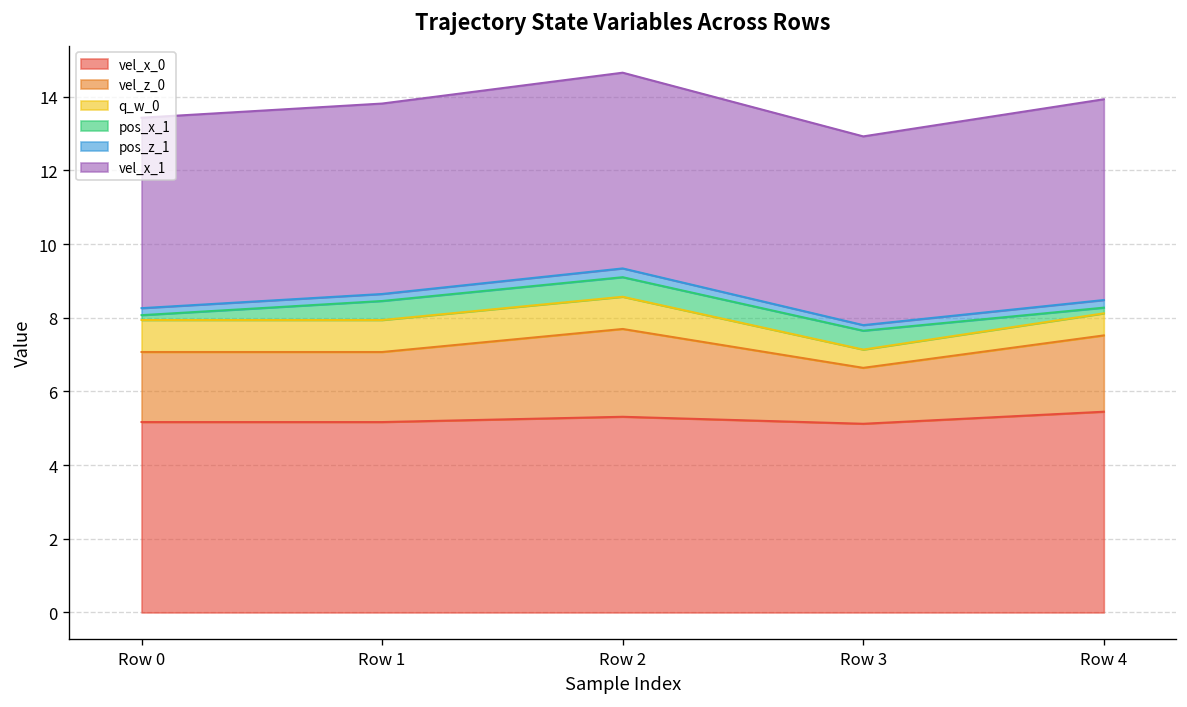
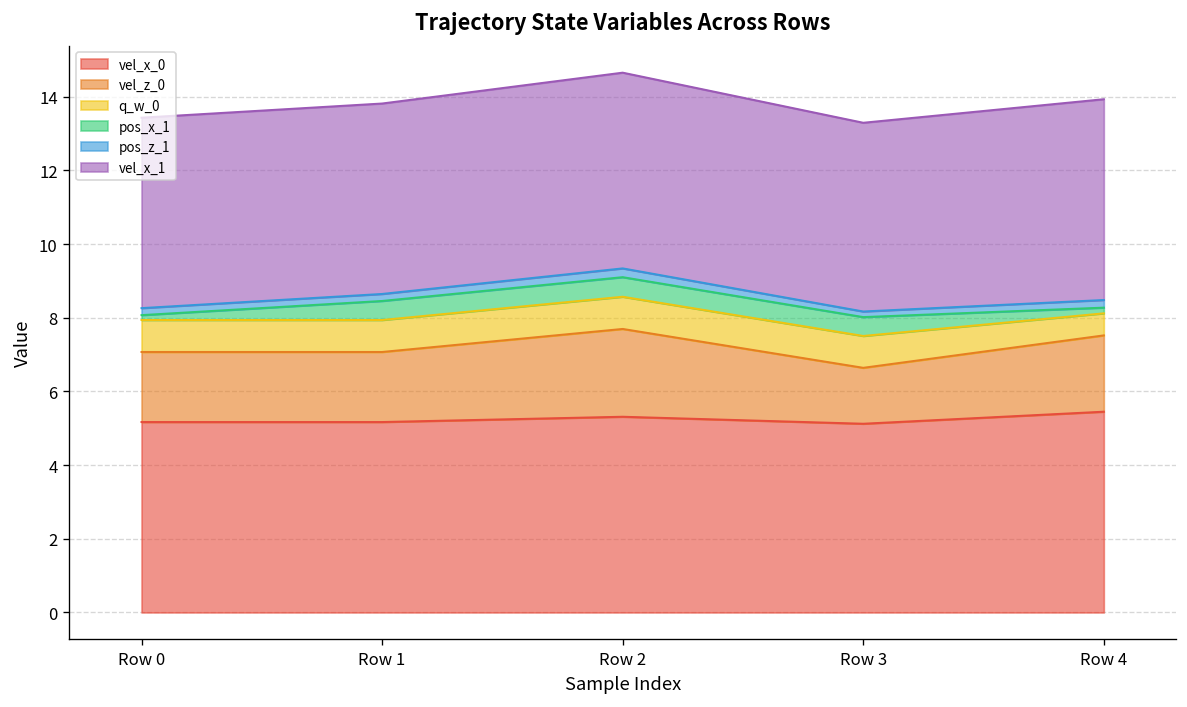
q_w_0, Row 3: 0.5 -> 0.9
